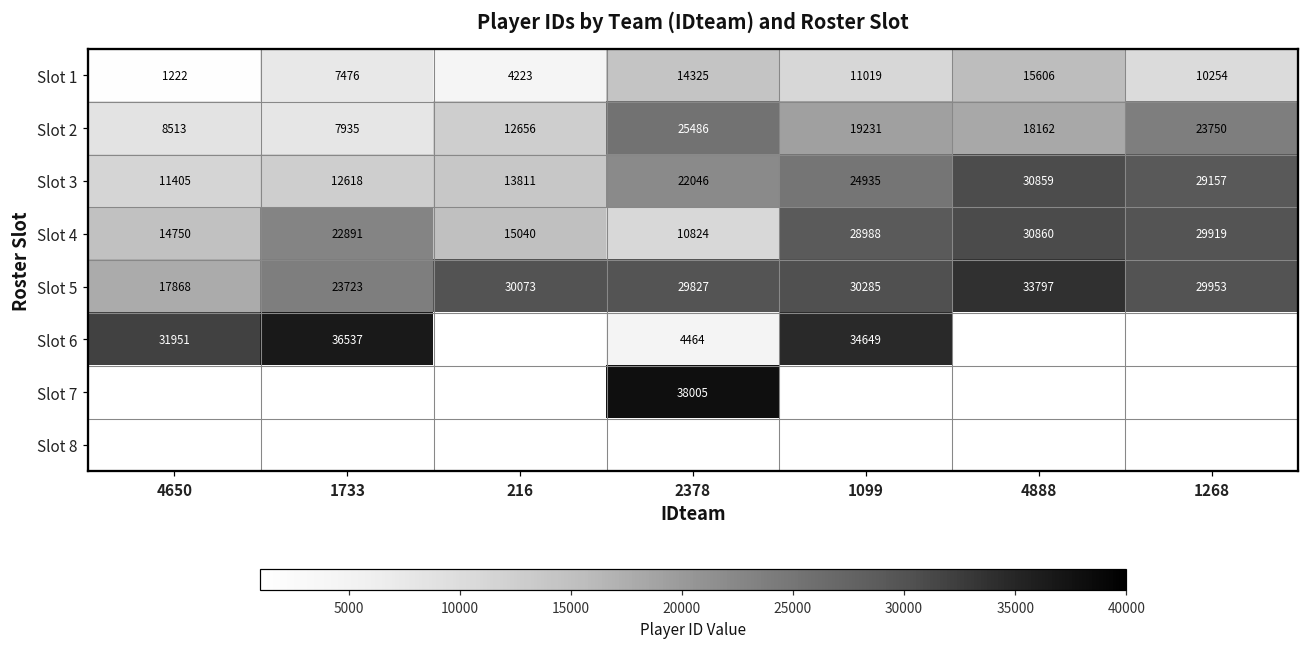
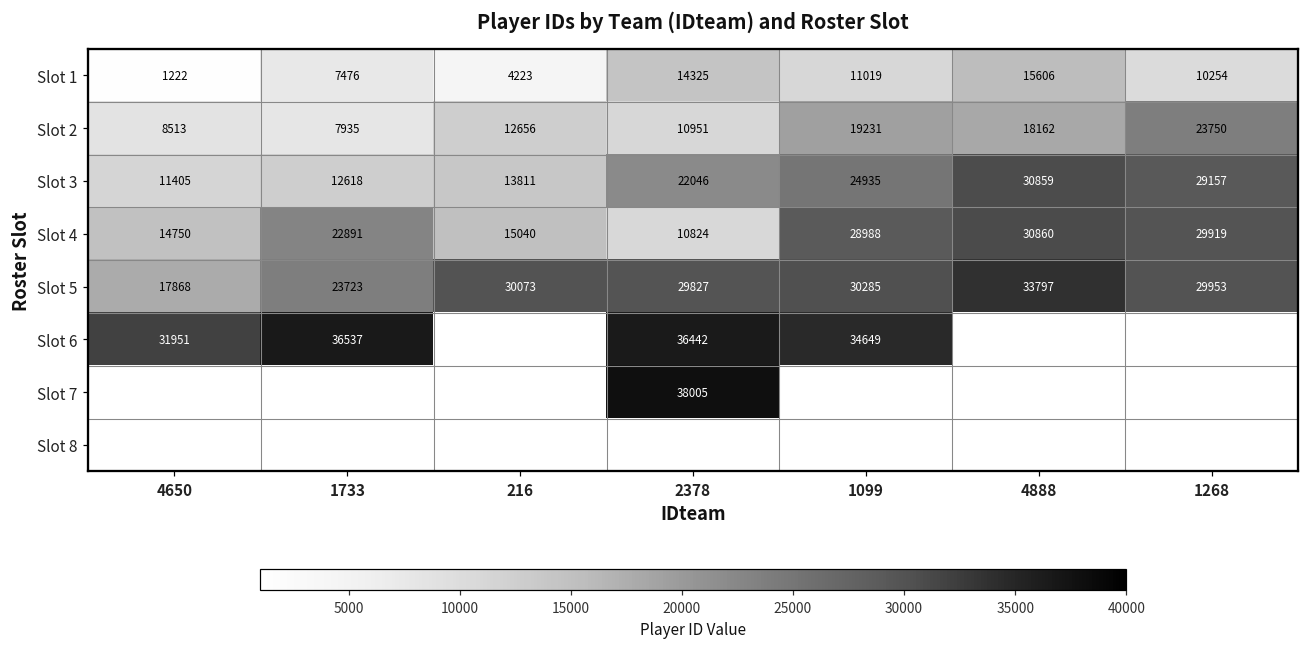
Slot 2, 2378: 25486 -> 10951
Slot 6, 2378: 4464 -> 36442
